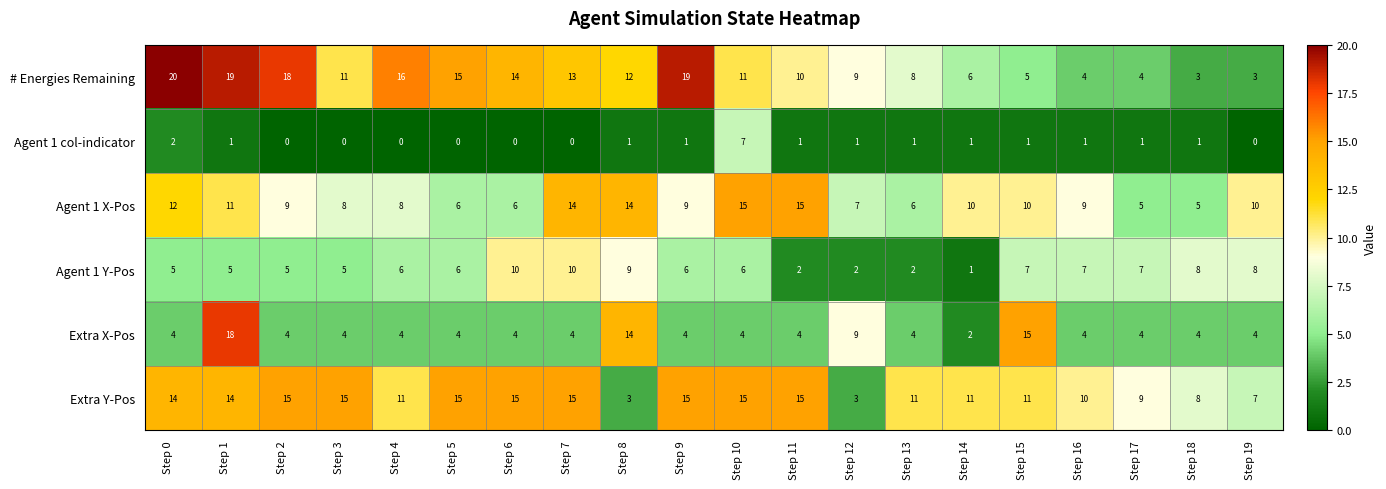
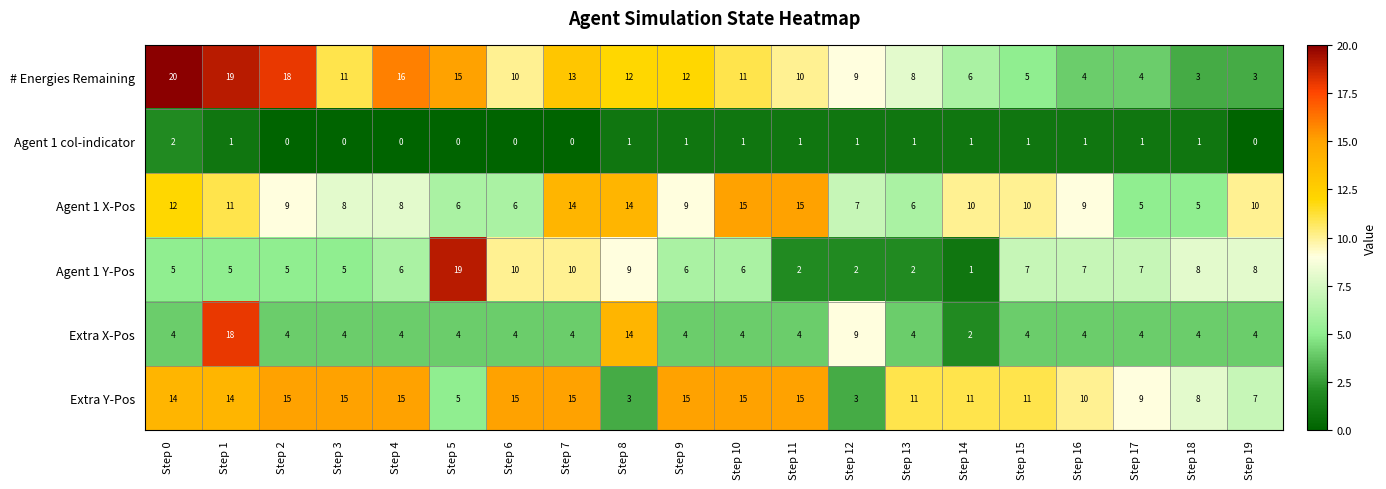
# Energies Remaining, Step 6: 14 -> 10
# Energies Remaining, Step 9: 19 -> 12
Agent 1 col-indicator, Step 10: 7 -> 1
Agent 1 Y-Pos, Step 5: 6 -> 19
Extra X-Pos, Step 15: 15 -> 4
Extra Y-Pos, Step 4: 11 -> 15
Extra Y-Pos, Step 5: 15 -> 5
